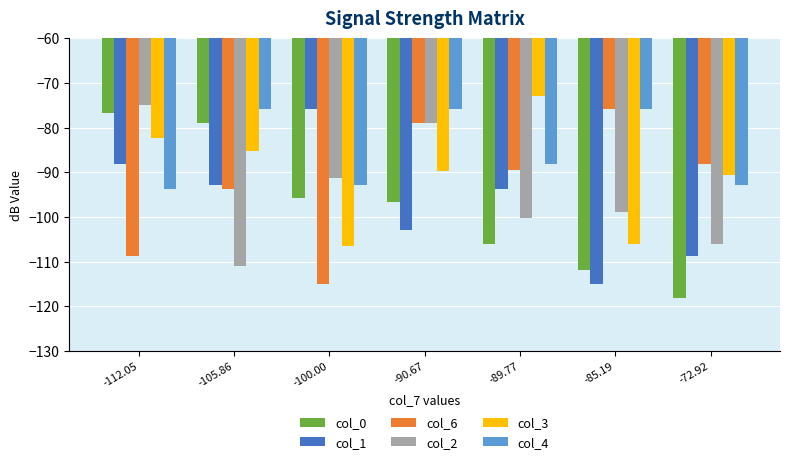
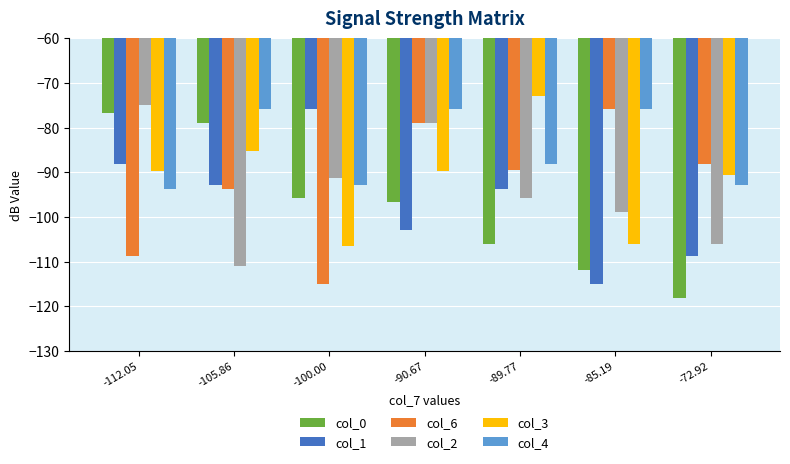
col_3, -112.05: -82 -> -90
col_2, -89.77: -100 -> -96
